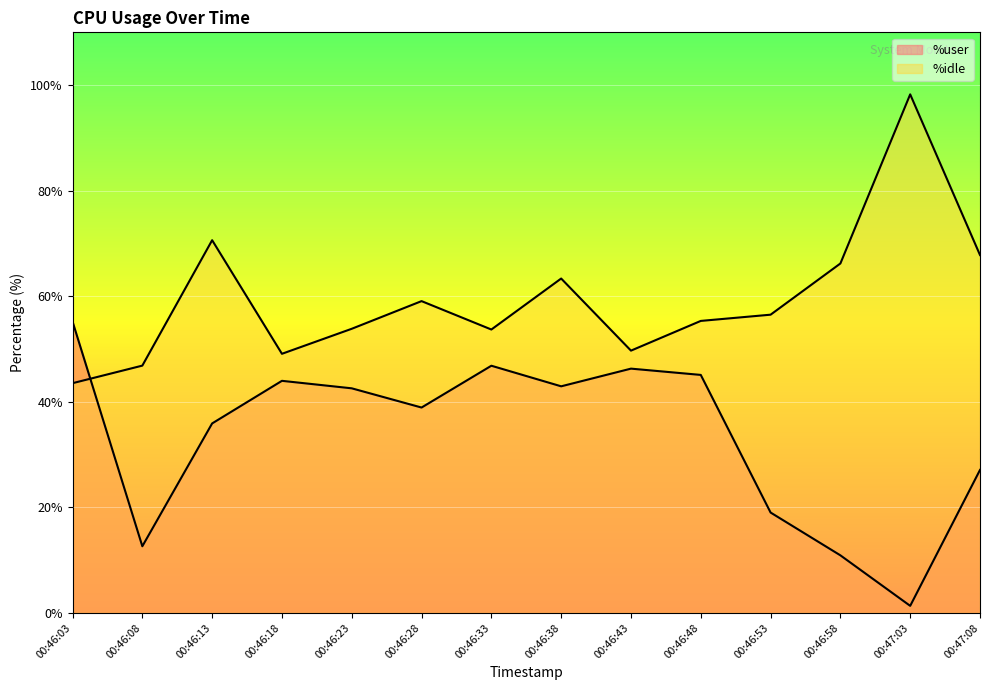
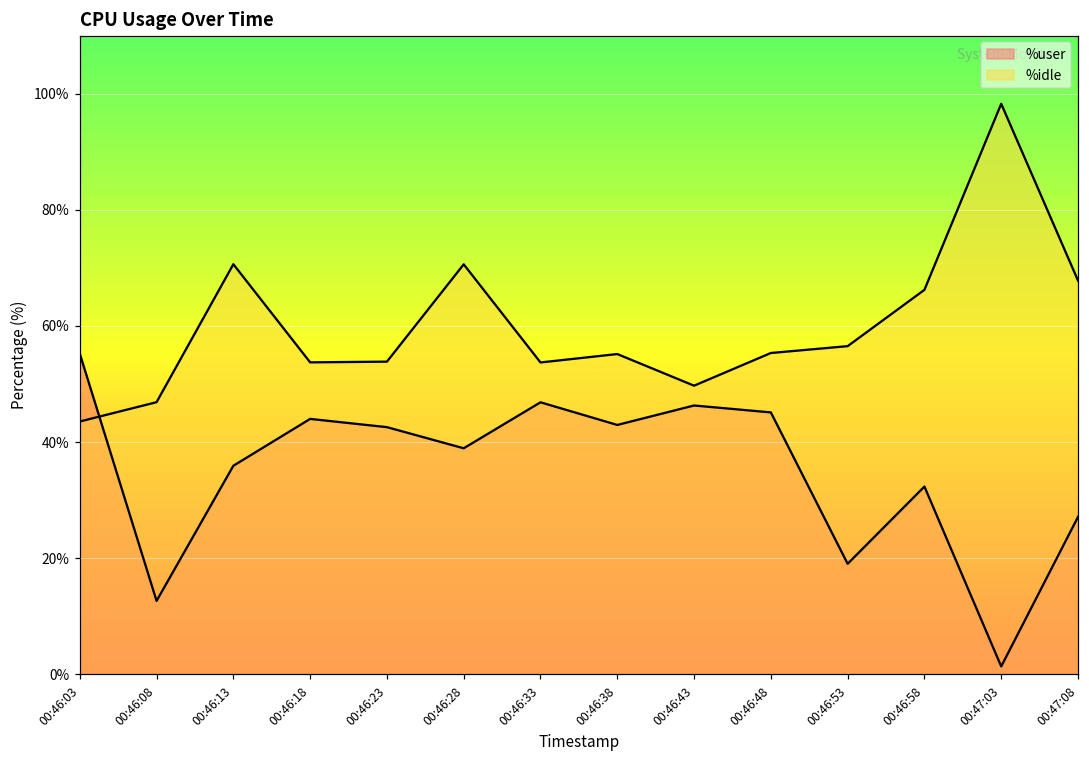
%idle, 00:46:18: 49% -> 54%
%idle, 00:46:28: 59% -> 71%
%idle, 00:46:38: 63% -> 55%
%user, 00:46:58: 11% -> 32%
